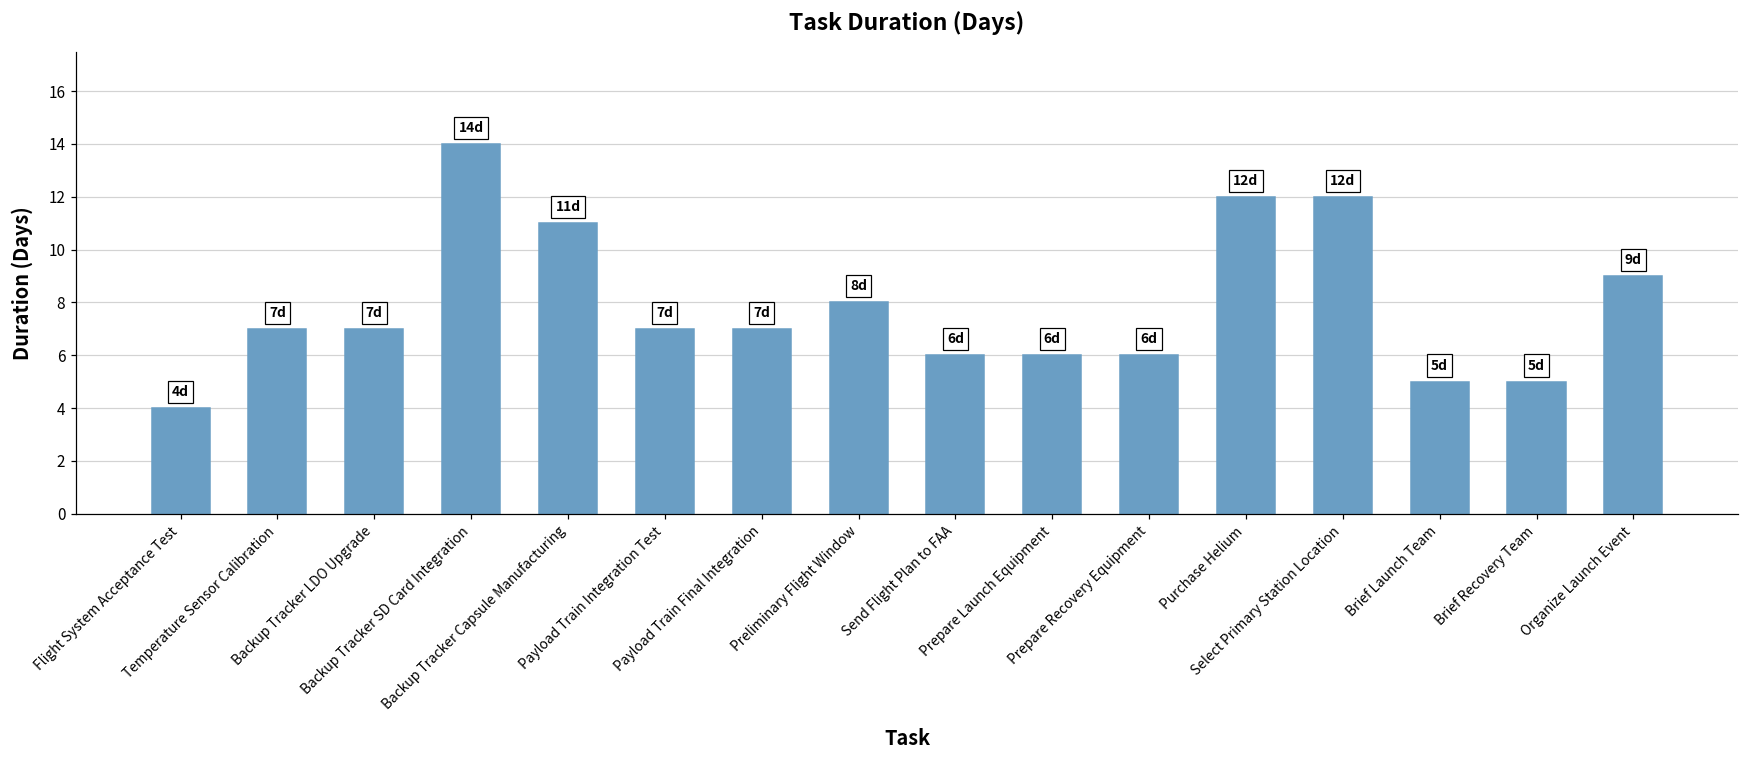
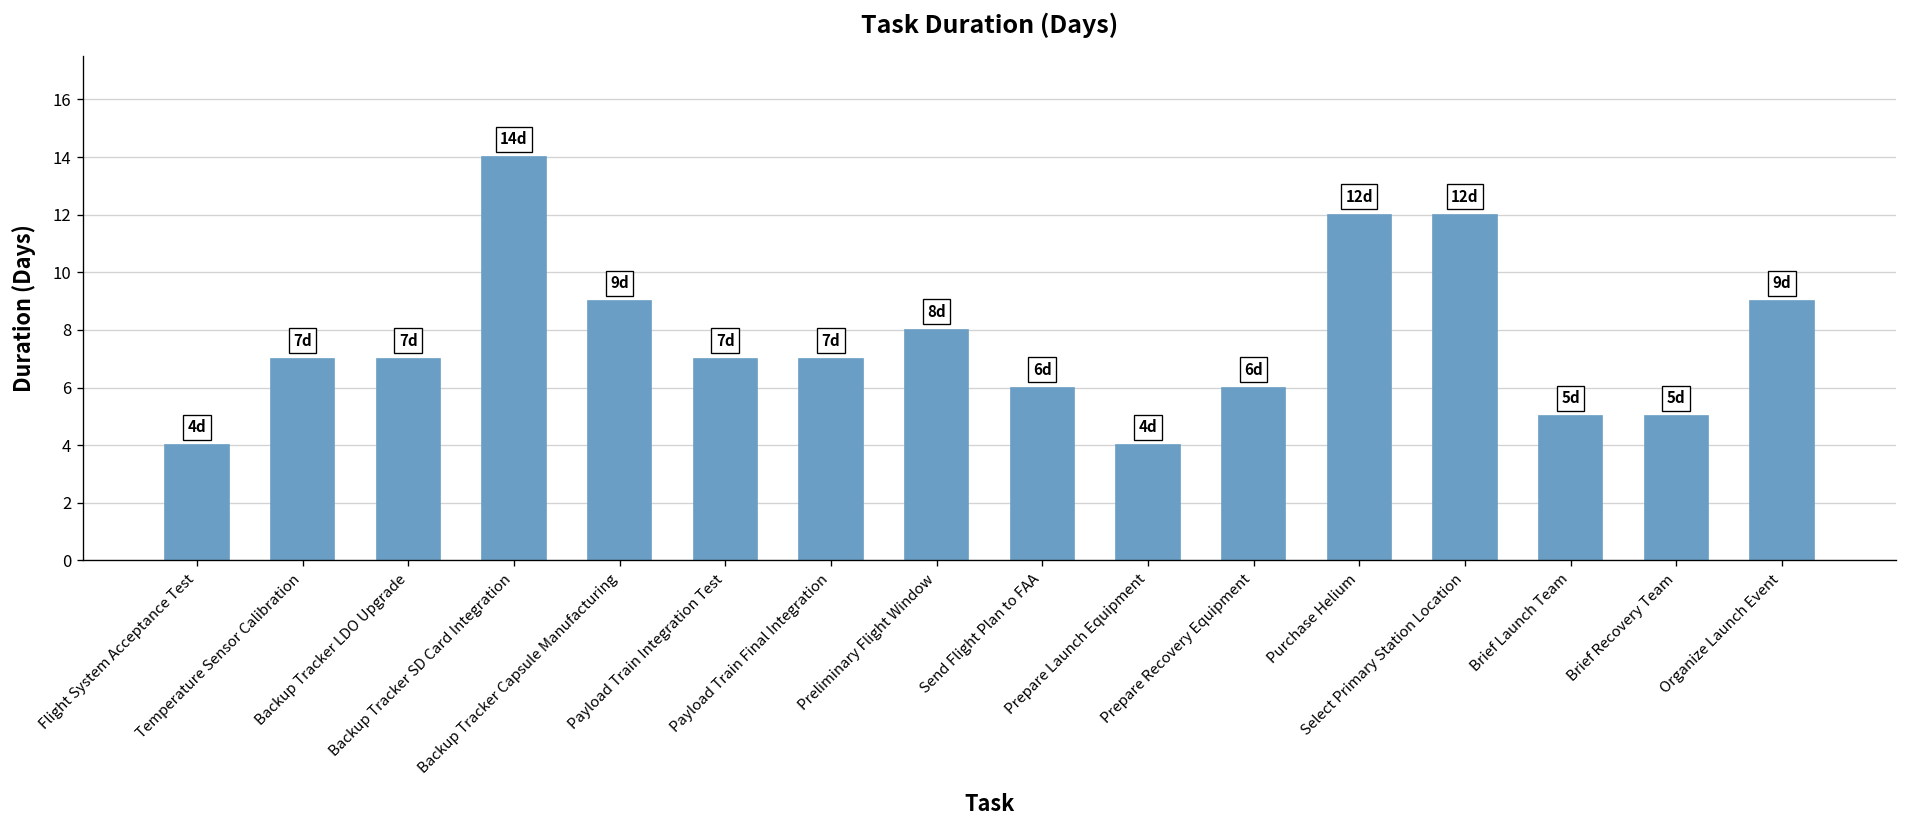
Backup Tracker Capsule Manufacturing: 11d -> 9d
Prepare Launch Equipment: 6d -> 4d
